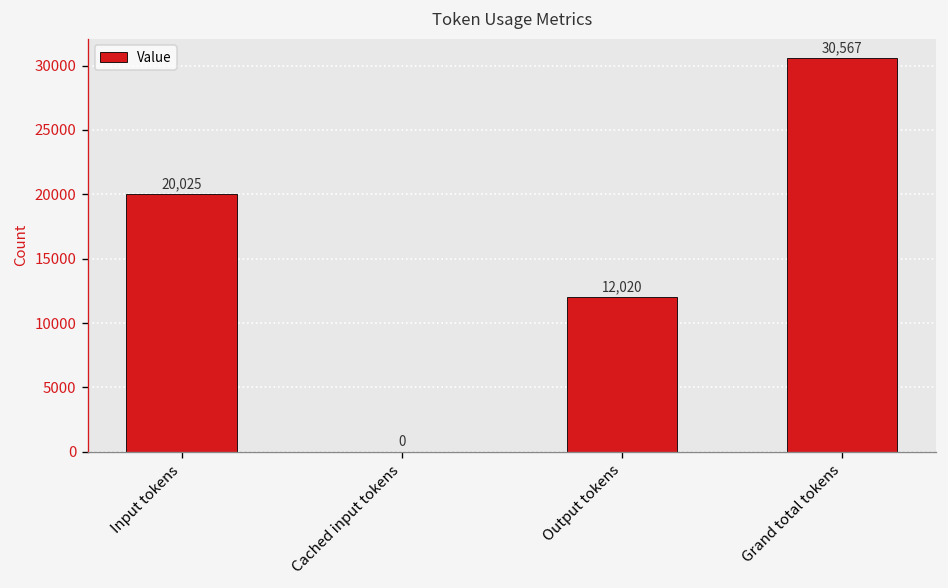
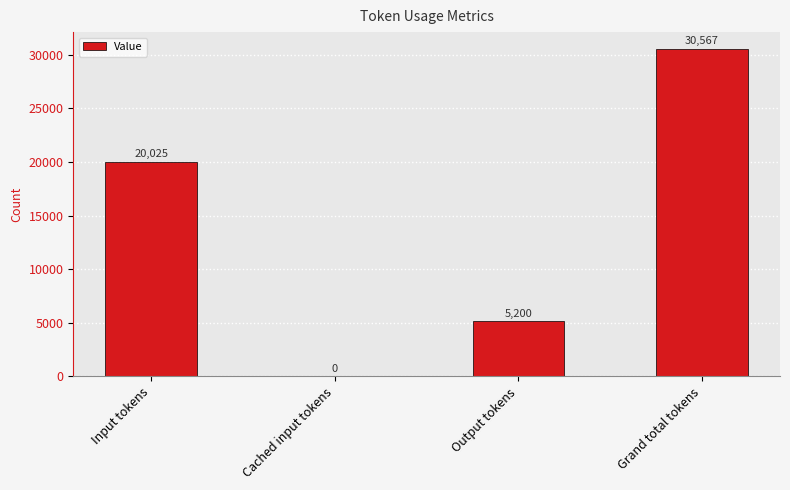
Output tokens: 12,020 -> 5,200
